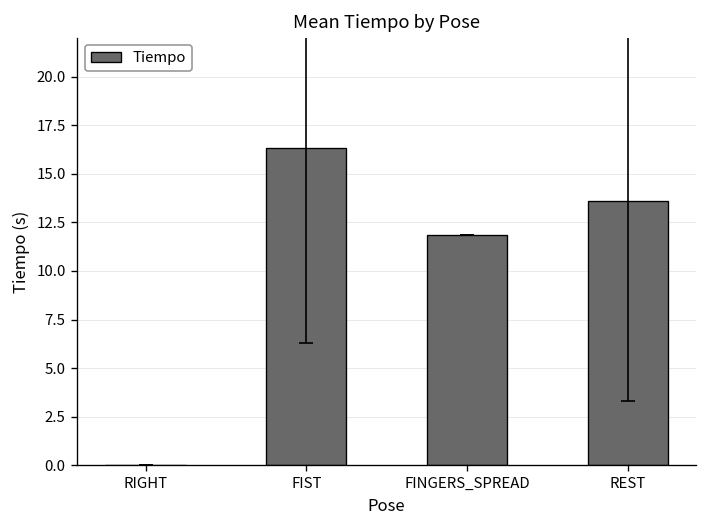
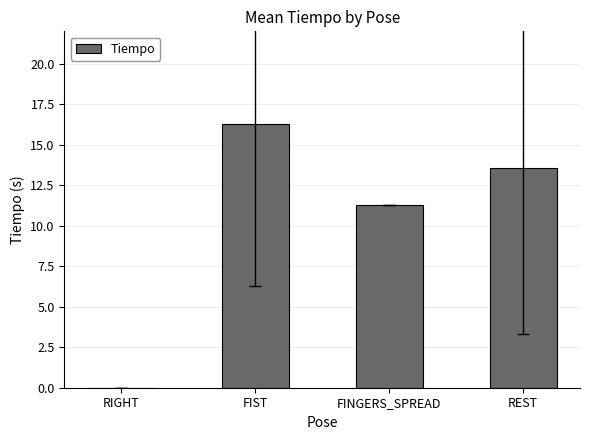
Tiempo, FINGERS_SPREAD: 11.9 -> 11.3
